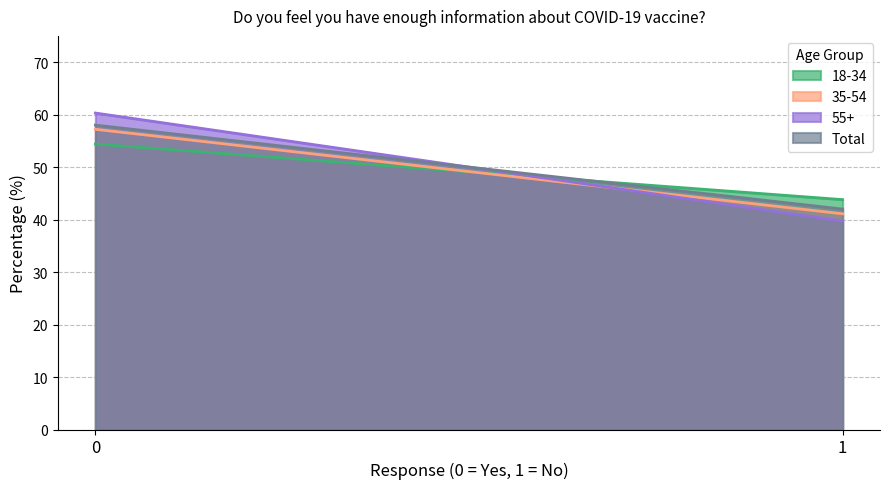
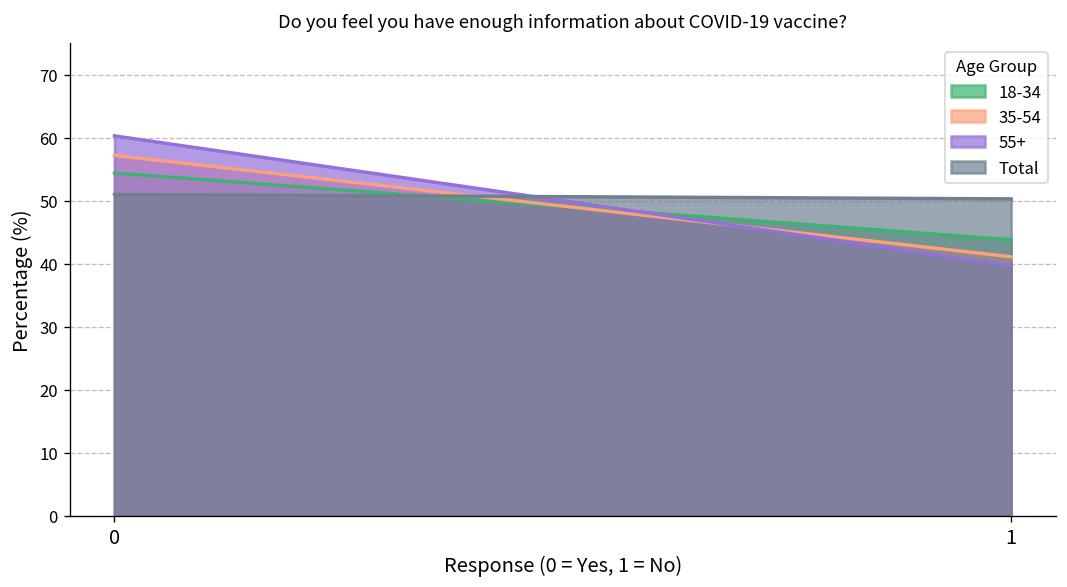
Total, 0: 58 -> 51
Total, 1: 42 -> 50
